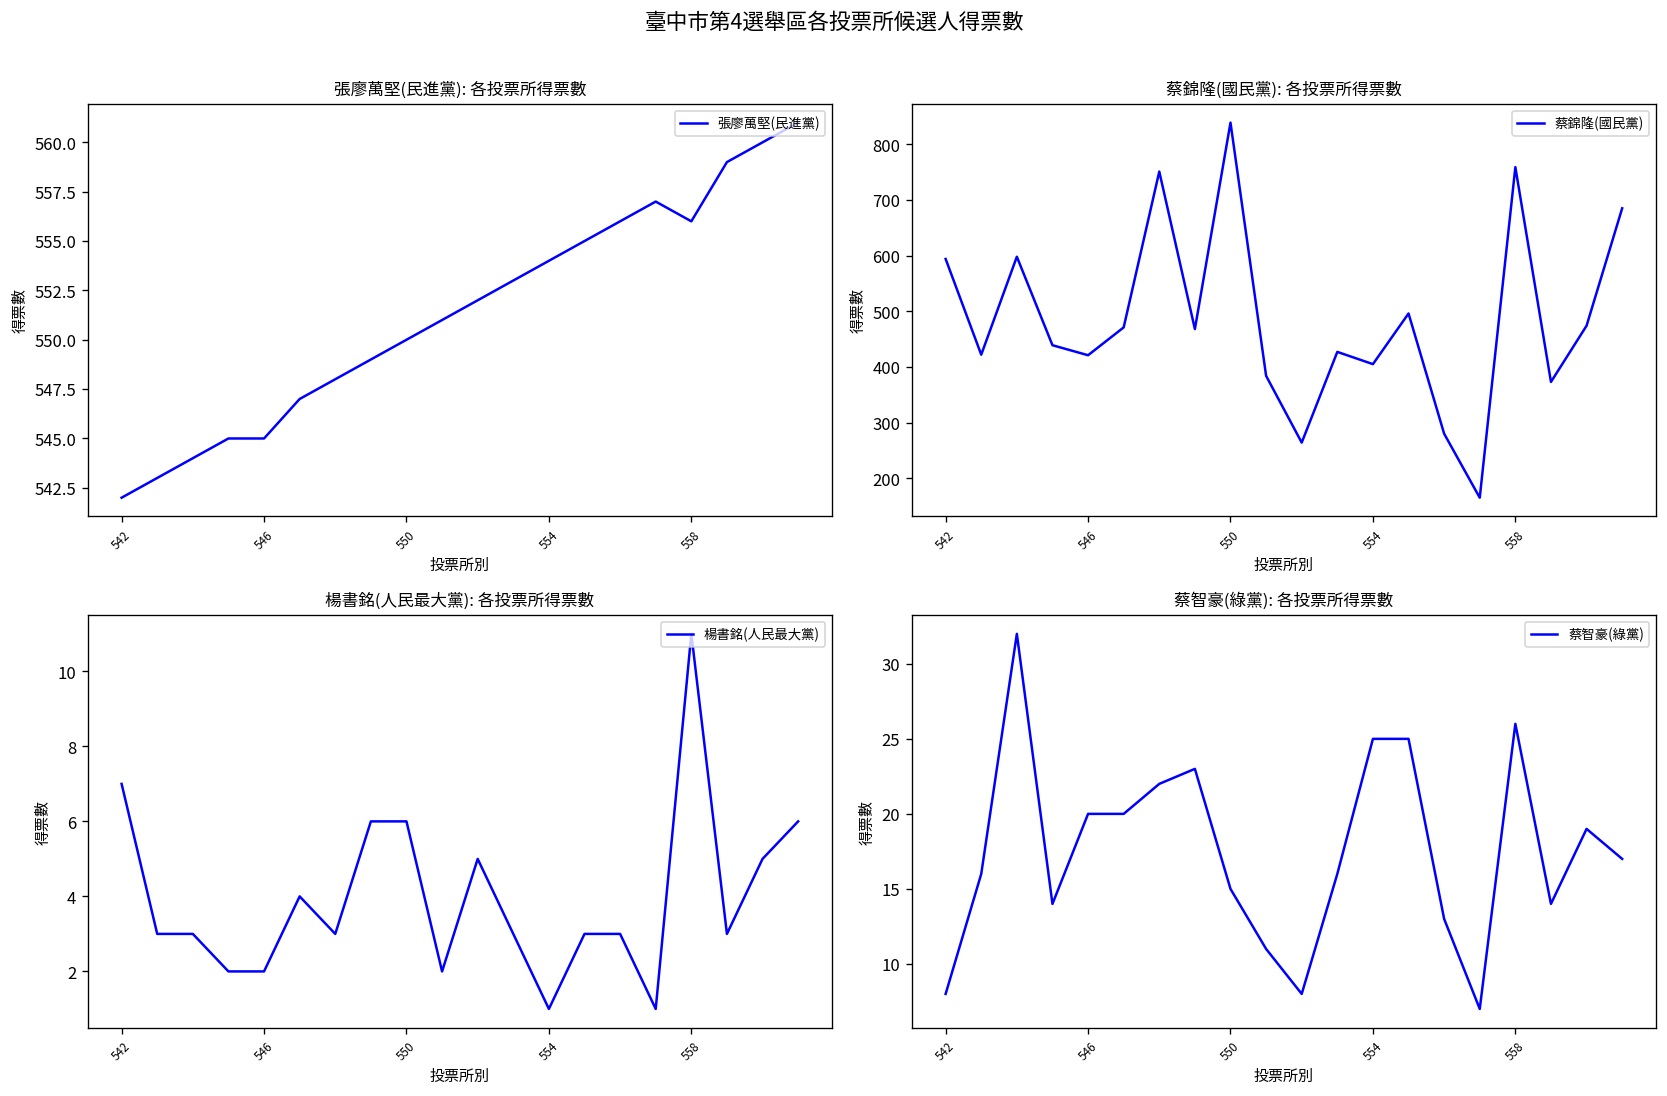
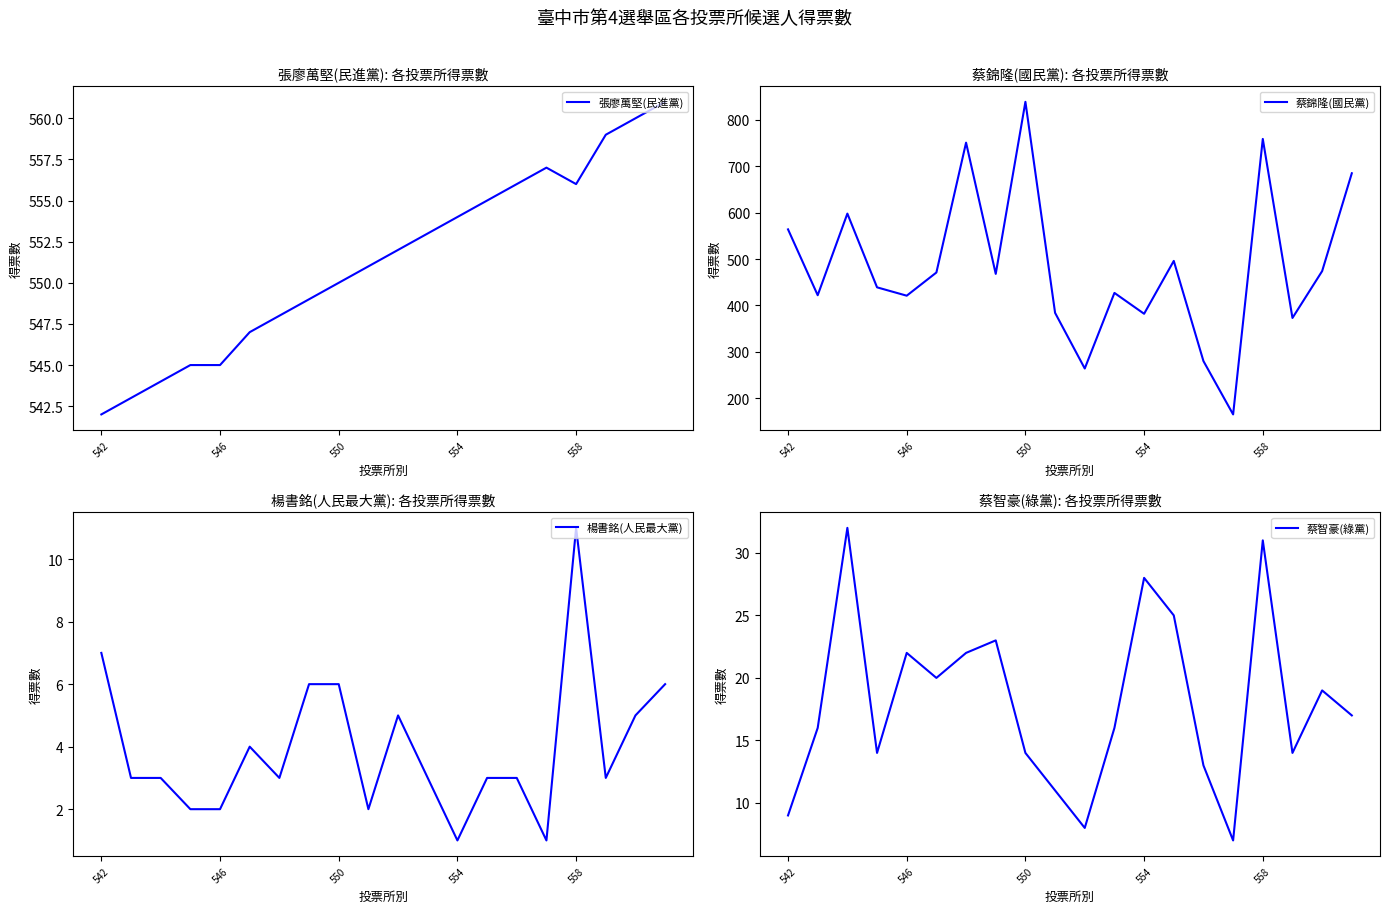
蔡錦隆(國民黨): 各投票所得票數, 542: 590 -> 560
蔡錦隆(國民黨): 各投票所得票數, 554: 410 -> 380
蔡智豪(綠黨): 各投票所得票數, 542: 8 -> 9
蔡智豪(綠黨): 各投票所得票數, 546: 20 -> 22
蔡智豪(綠黨): 各投票所得票數, 550: 15 -> 14
蔡智豪(綠黨): 各投票所得票數, 554: 25 -> 28
蔡智豪(綠黨): 各投票所得票數, 558: 26 -> 31
